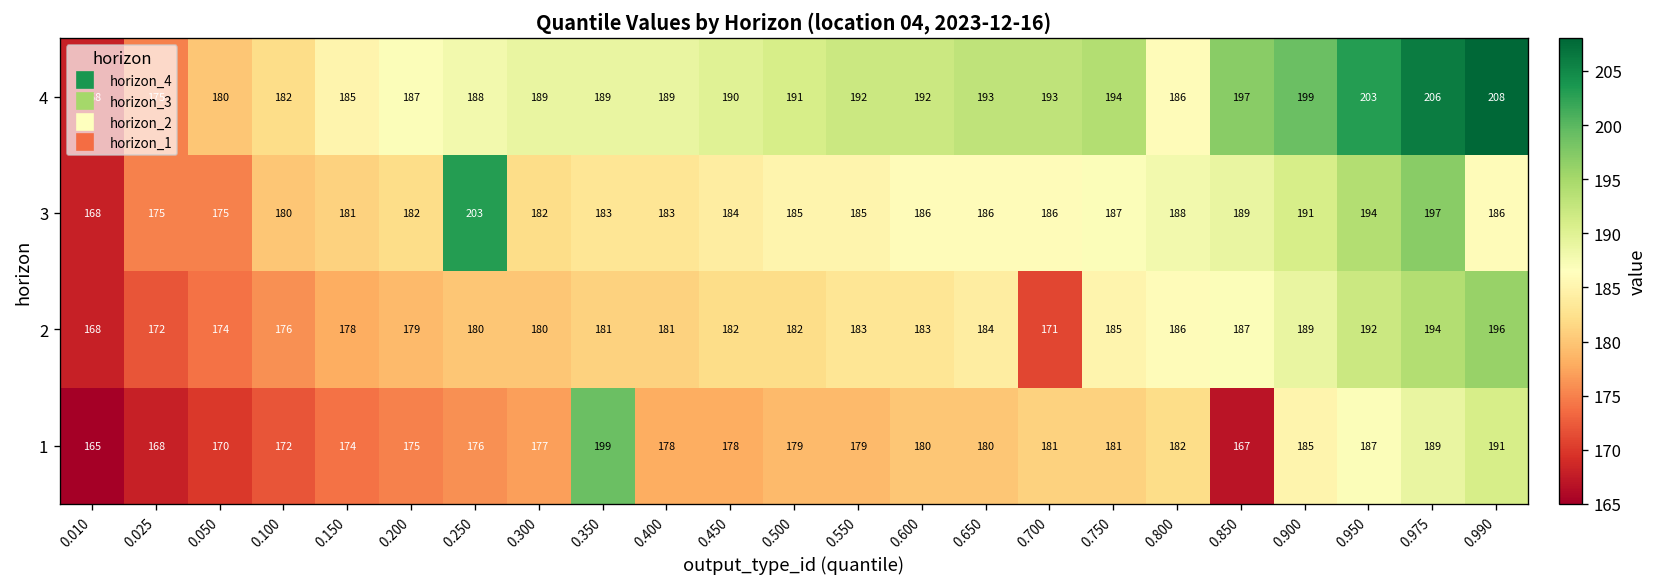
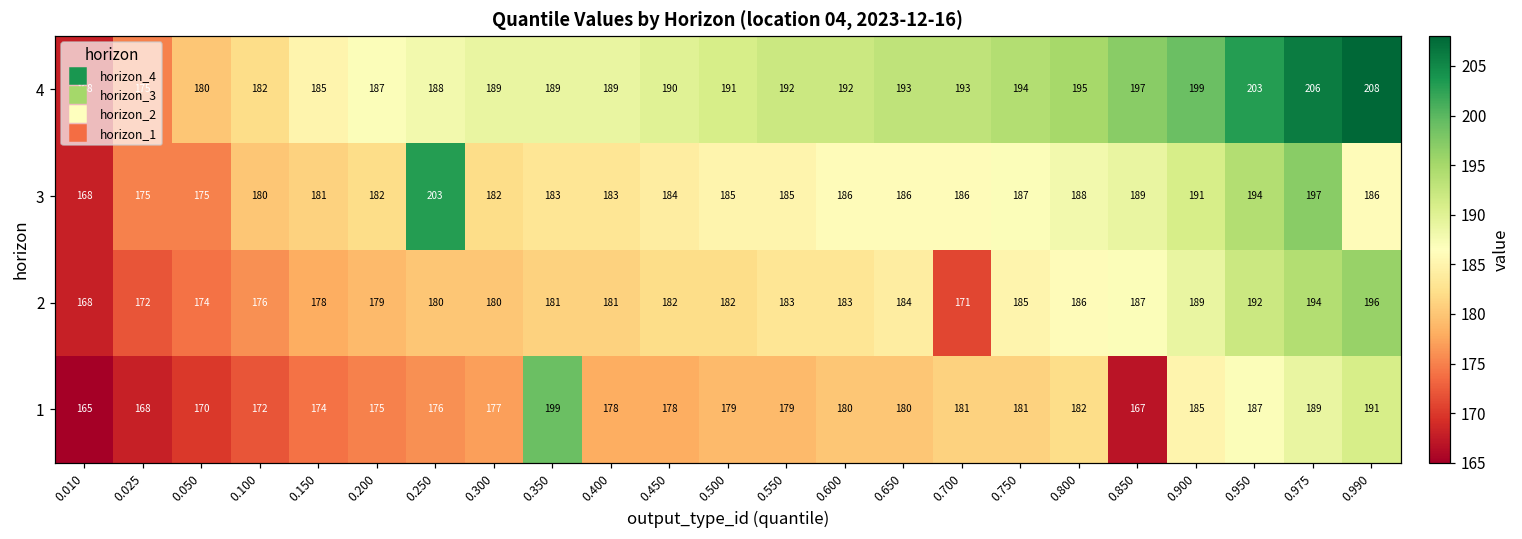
4, 0.800: 186 -> 195
